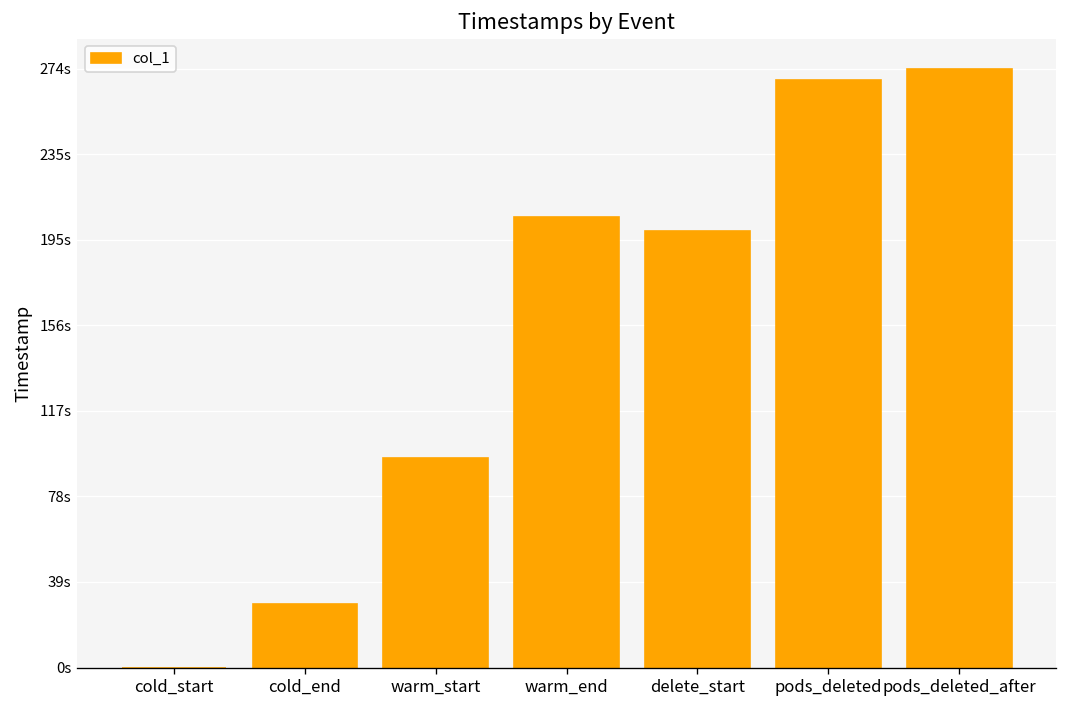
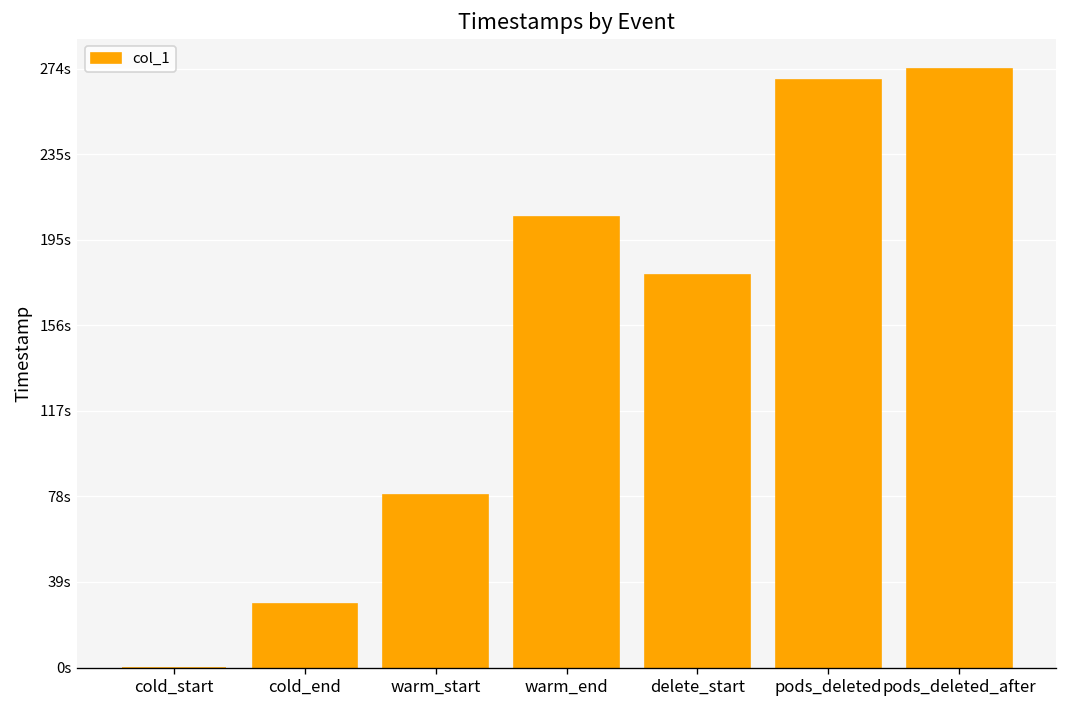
warm_start: 96s -> 79s
delete_start: 200s -> 180s
